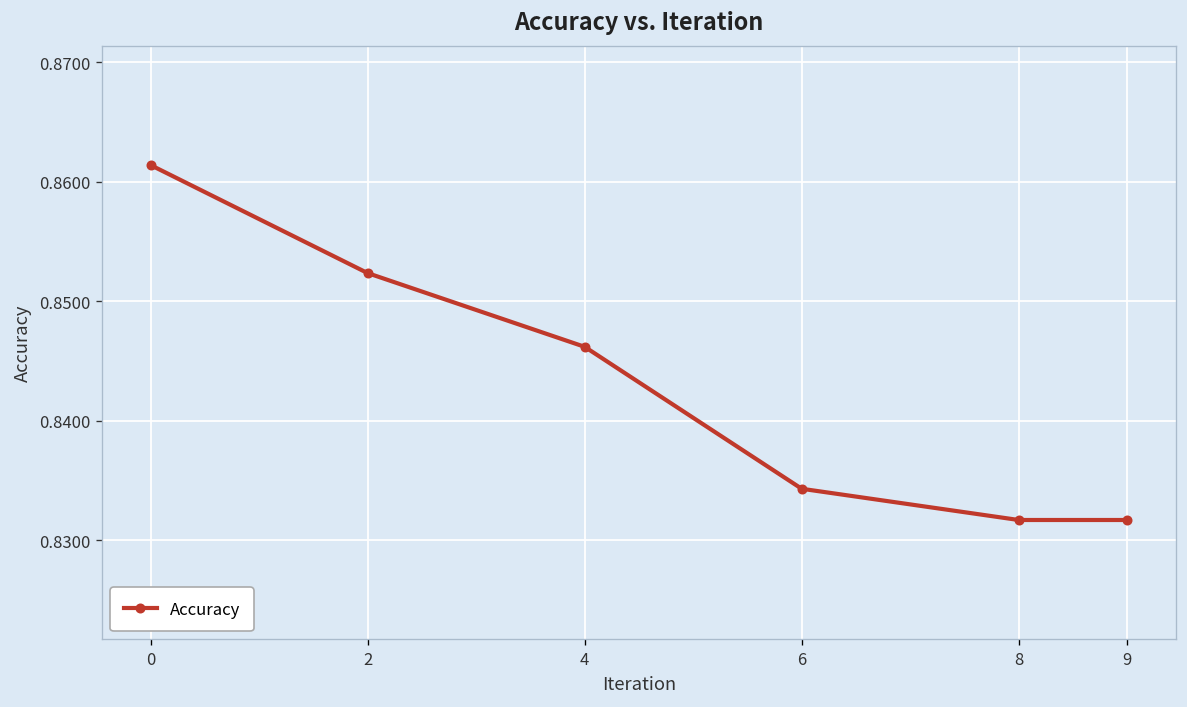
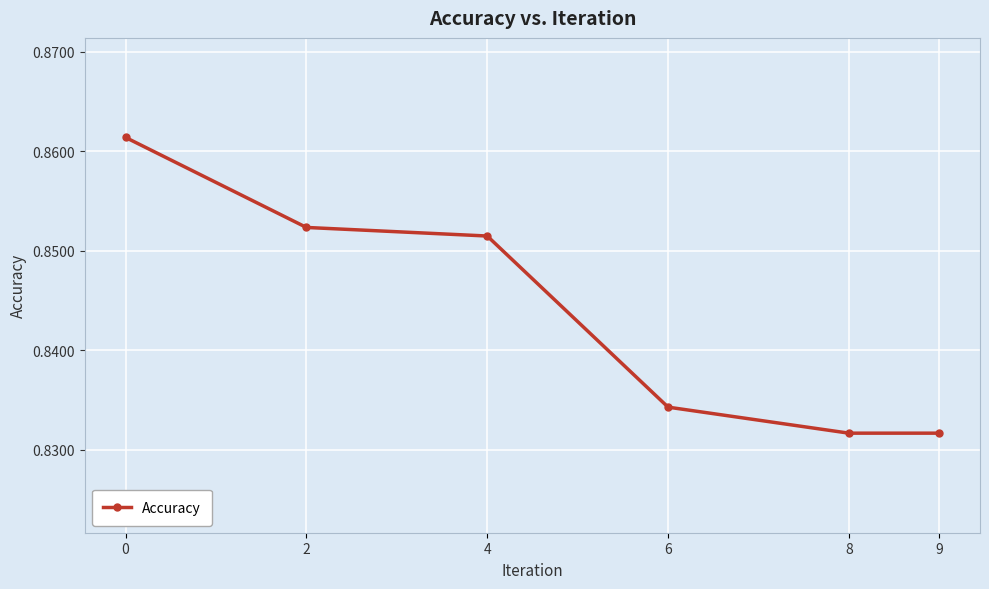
4: 0.846 -> 0.851
